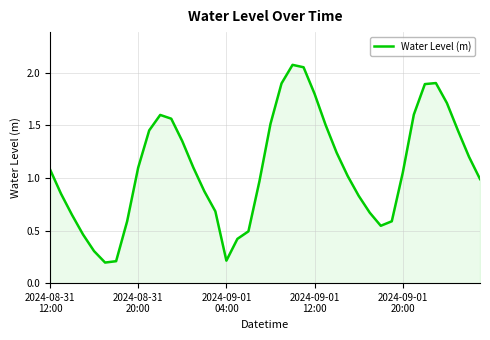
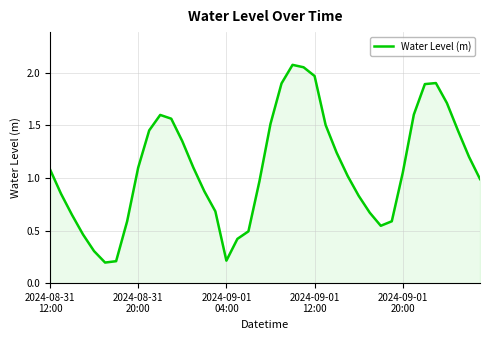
2024-09-01 12:00: 1.80 -> 1.97
